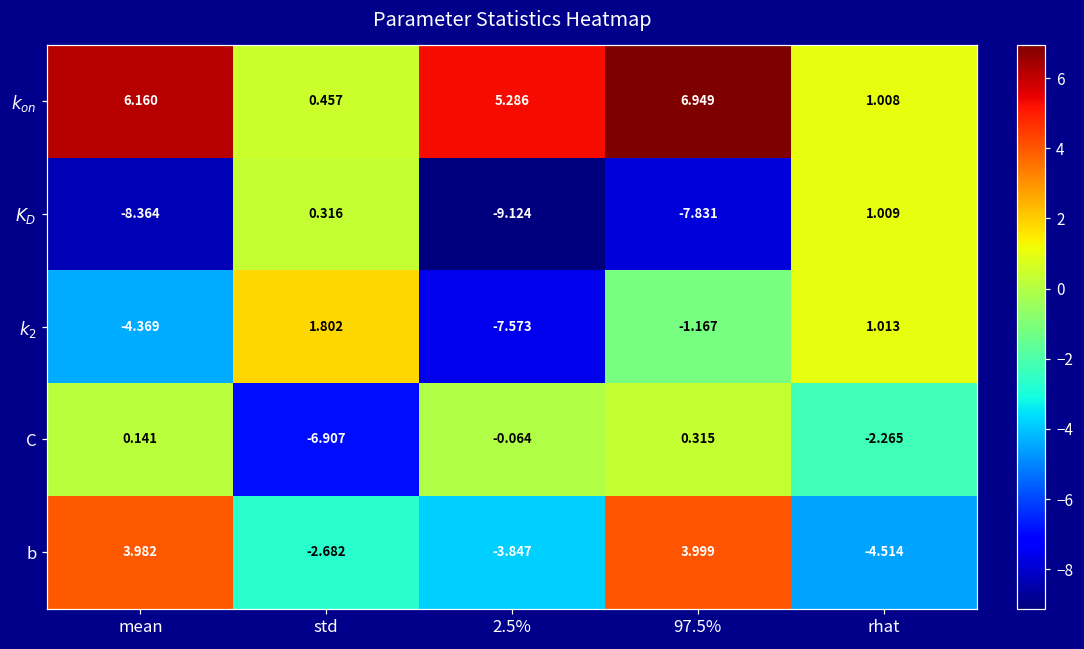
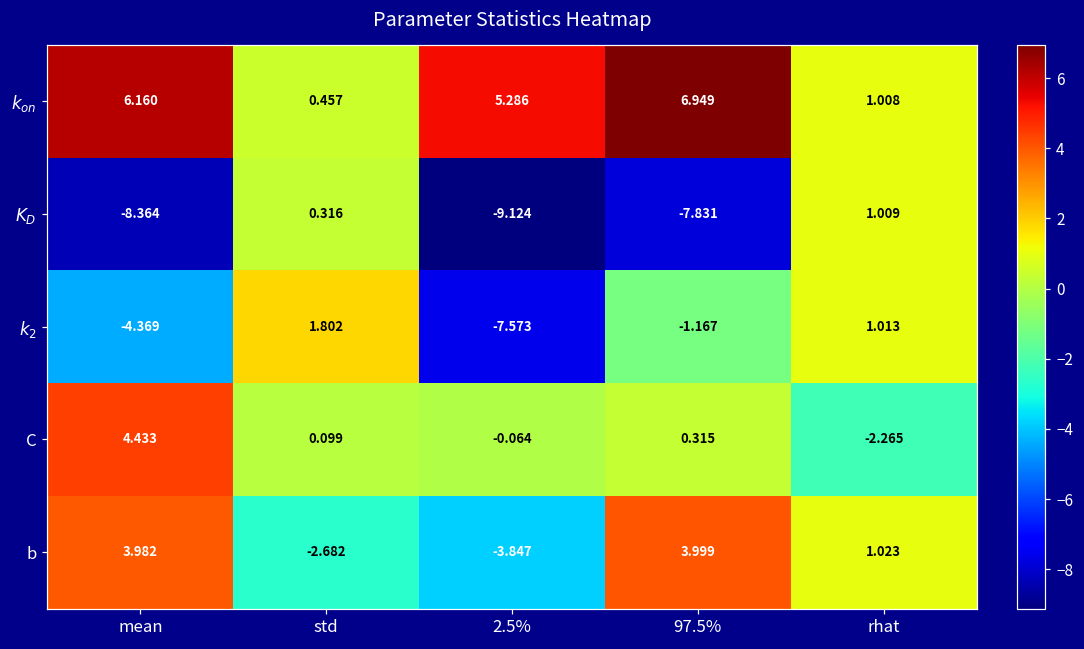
C, mean: 0.141 -> 4.433
C, std: -6.907 -> 0.099
b, rhat: -4.514 -> 1.023
